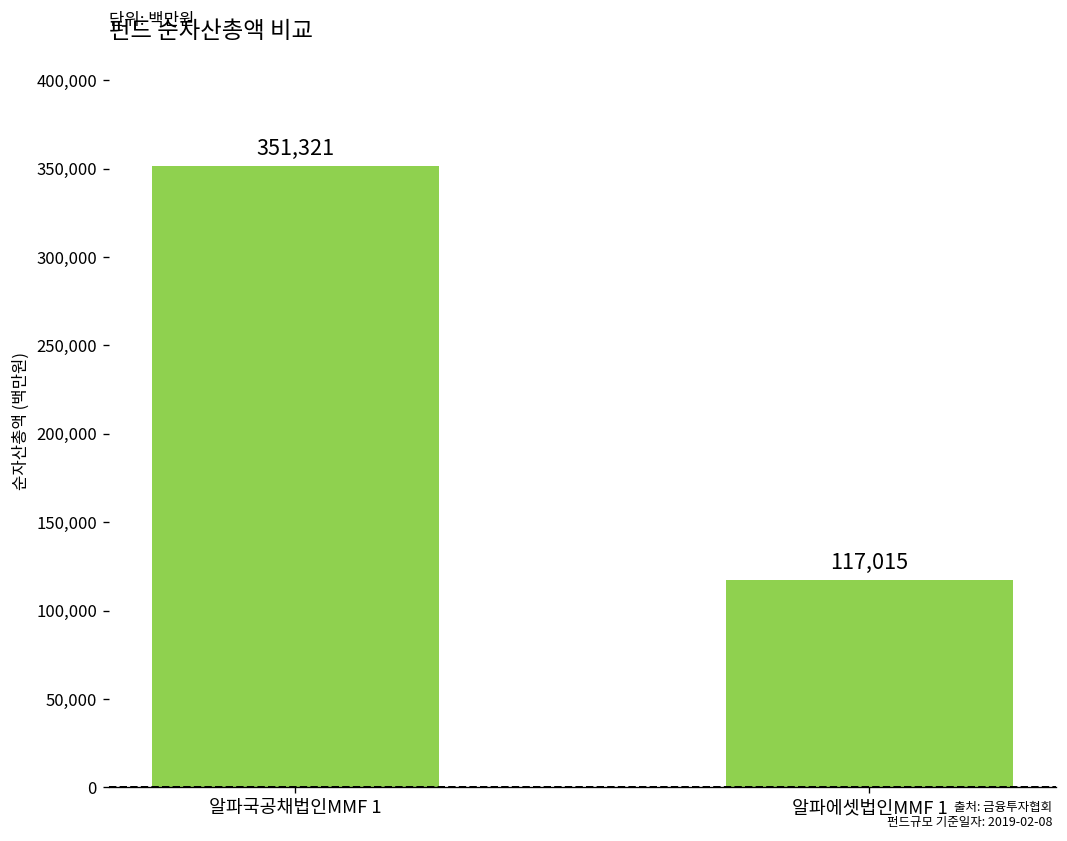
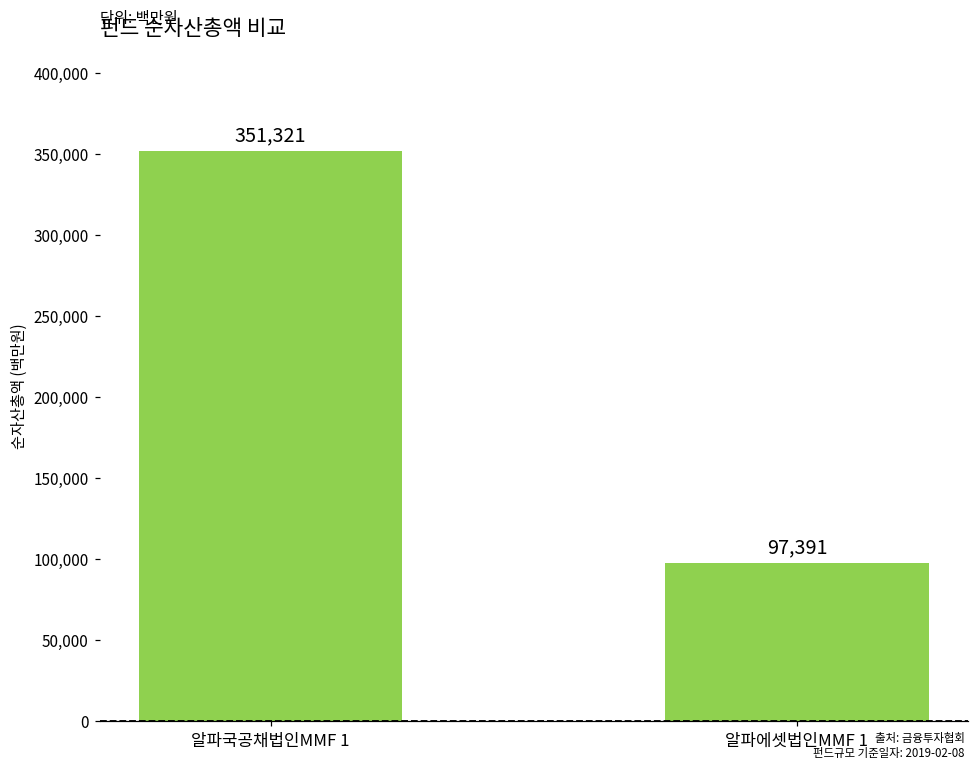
알파에셋법인MMF 1: 117,015 -> 97,391
